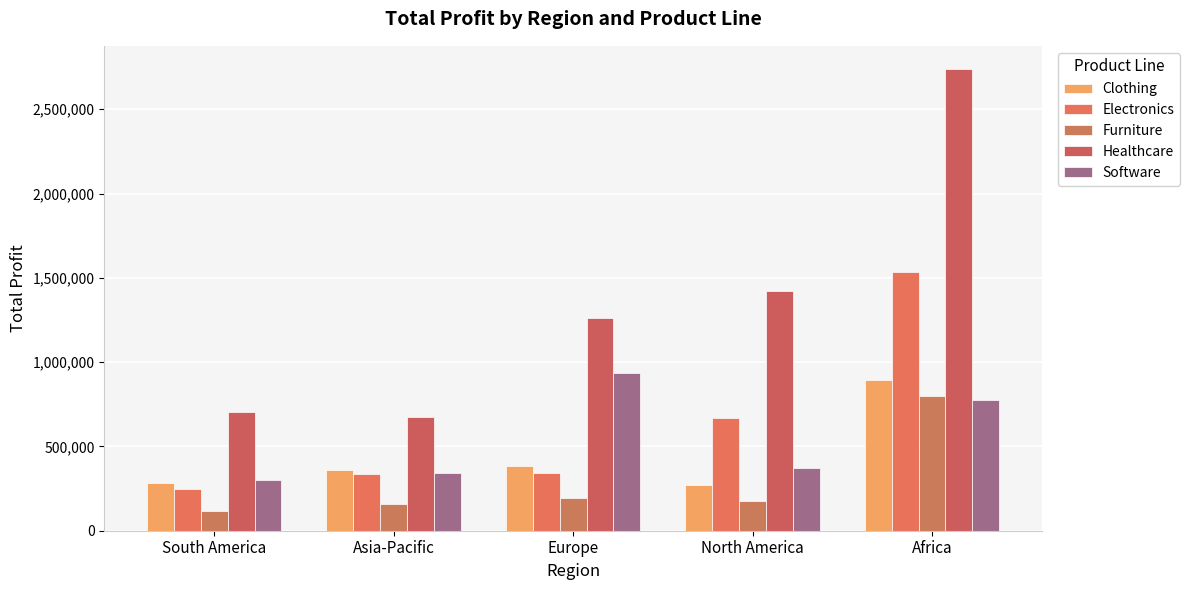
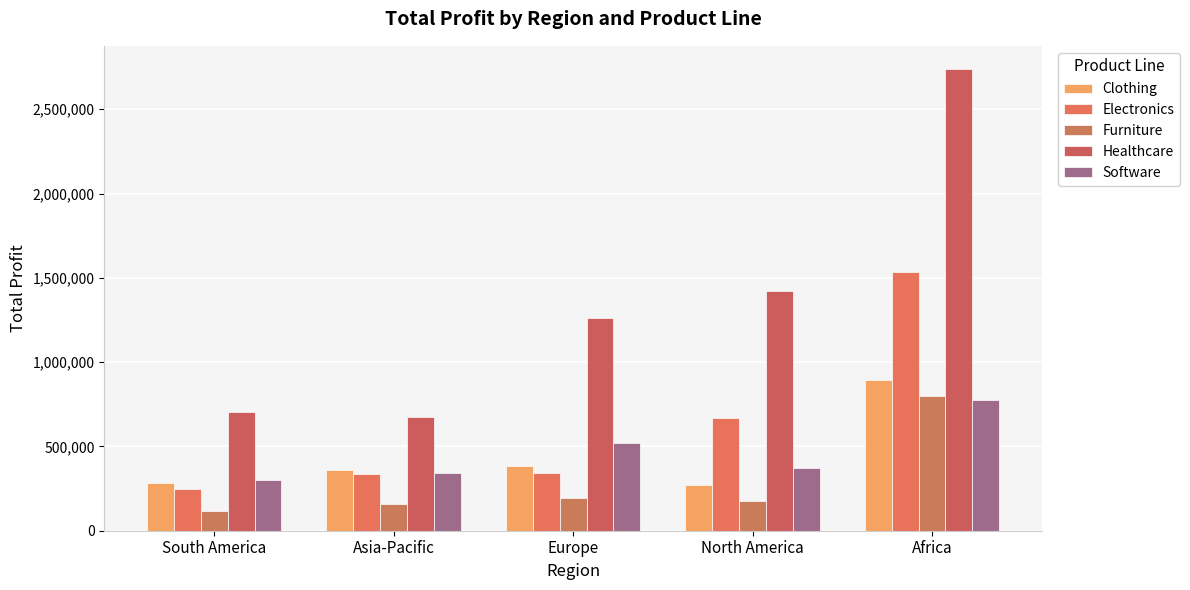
Software, Europe: 940,000 -> 520,000
